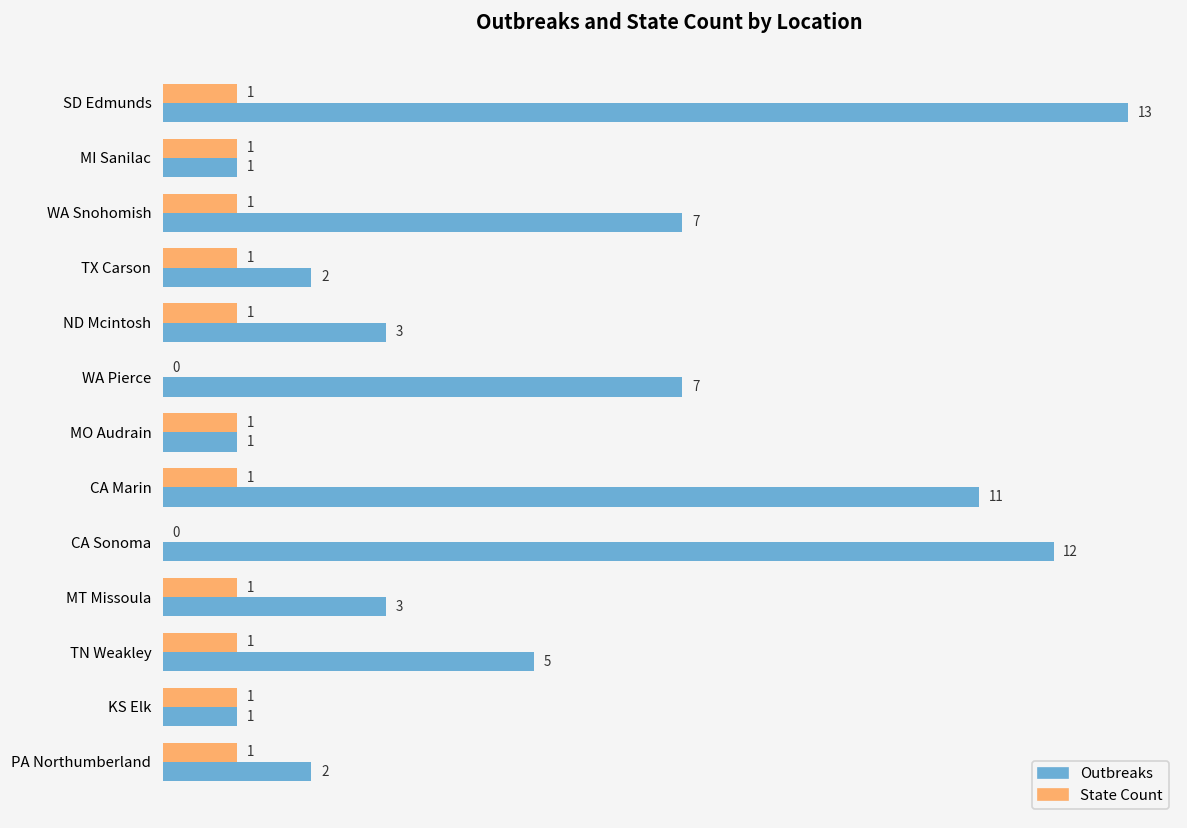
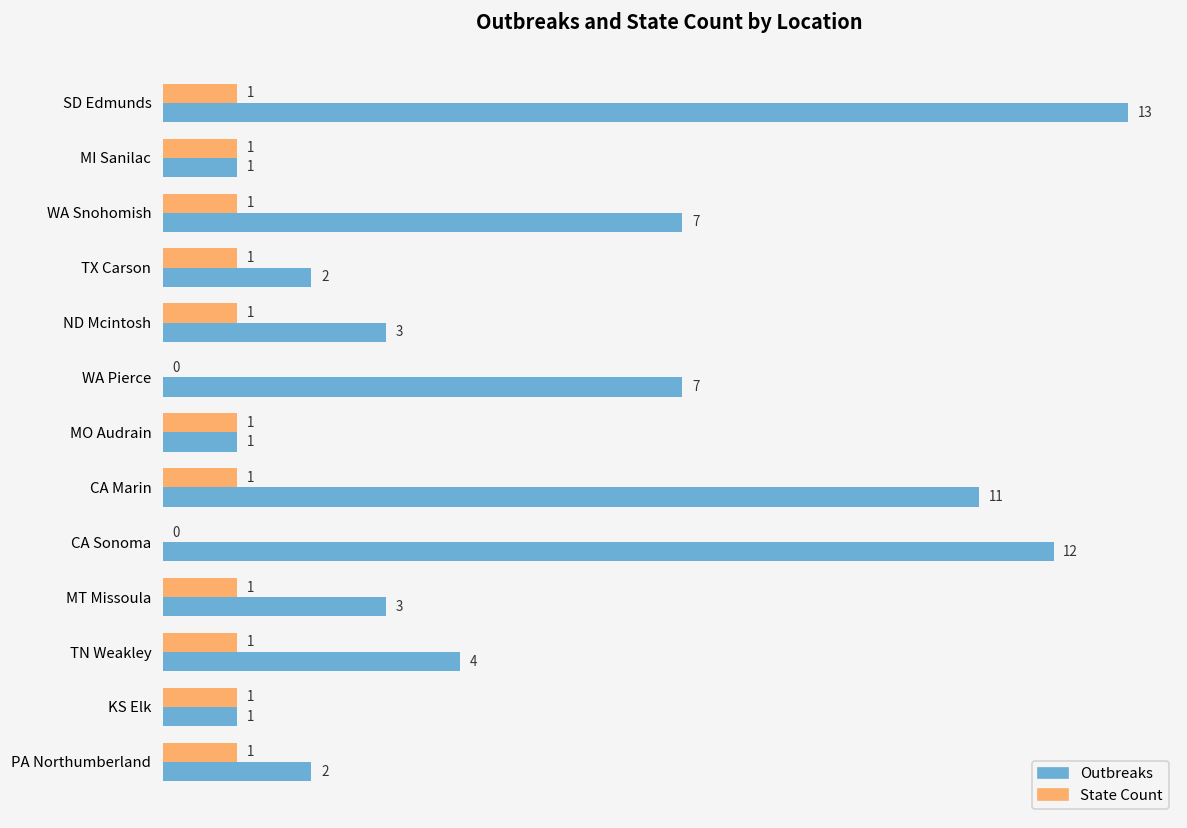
Outbreaks, TN Weakley: 5 -> 4
